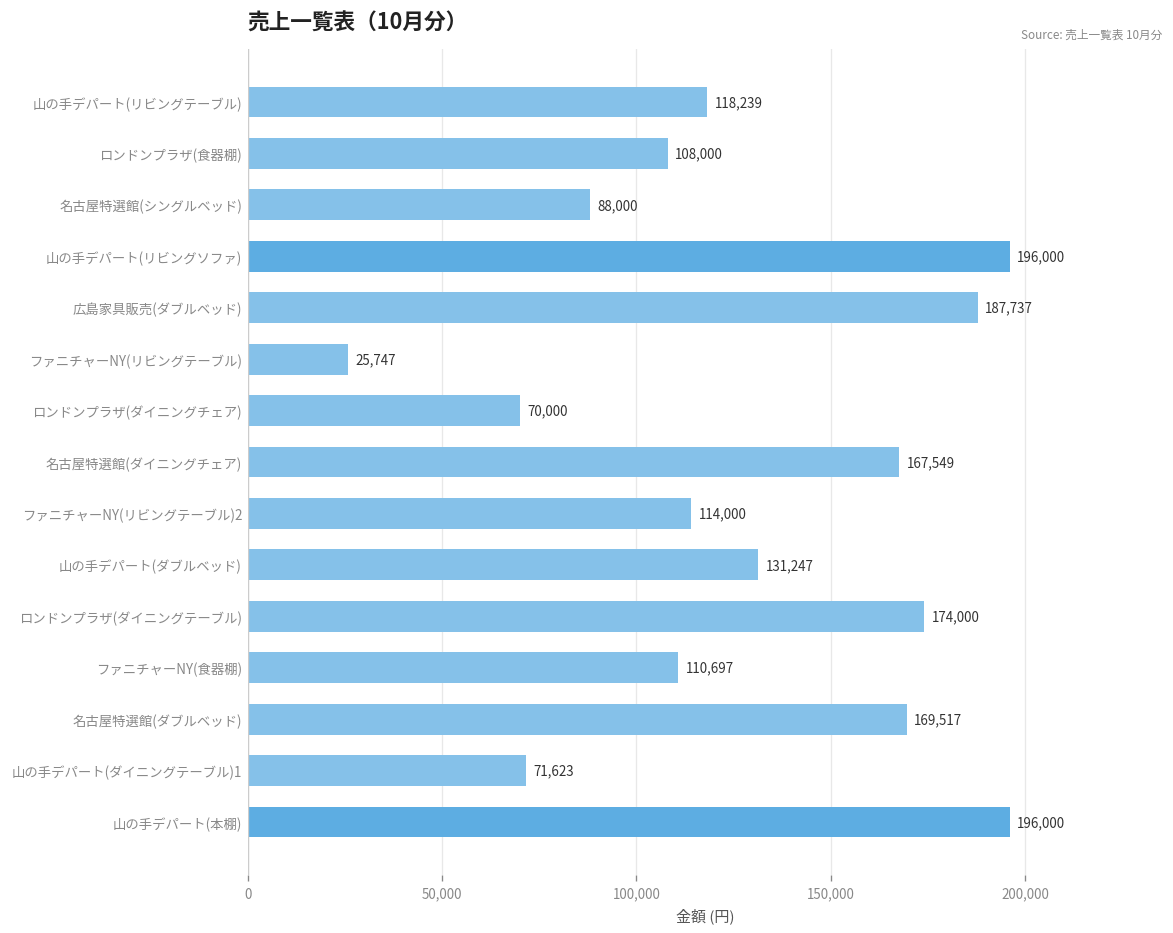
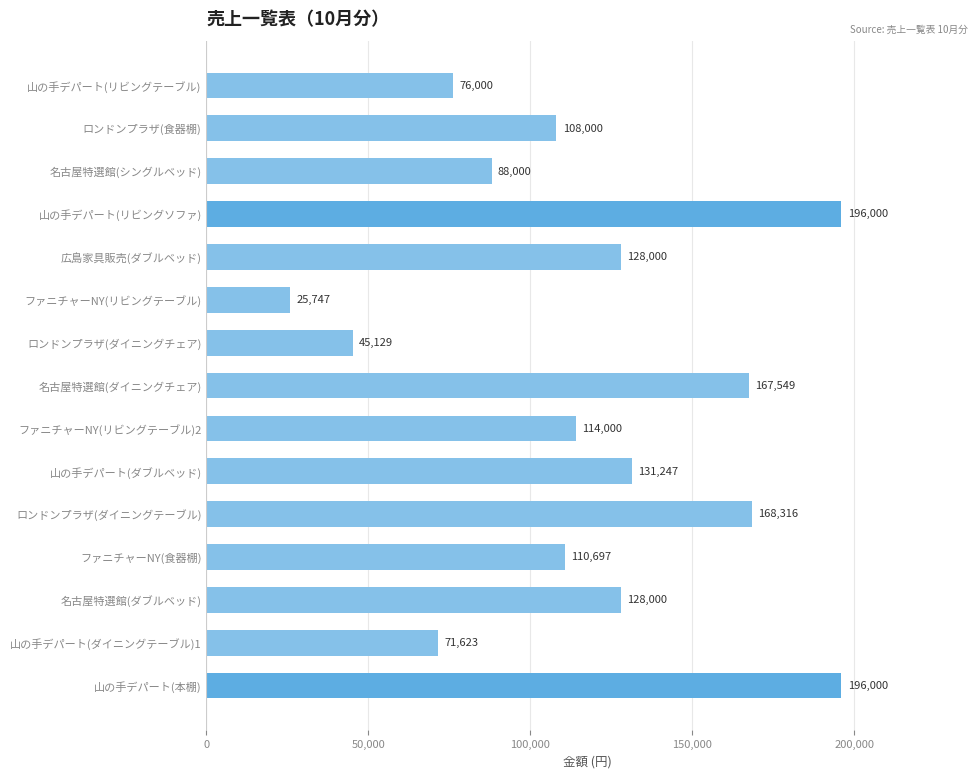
山の手デパート(リビングテーブル): 118,239 -> 76,000
広島家具販売(ダブルベッド): 187,737 -> 128,000
ロンドンプラザ(ダイニングチェア): 70,000 -> 45,129
ロンドンプラザ(ダイニングテーブル): 174,000 -> 168,316
名古屋特選館(ダブルベッド): 169,517 -> 128,000
